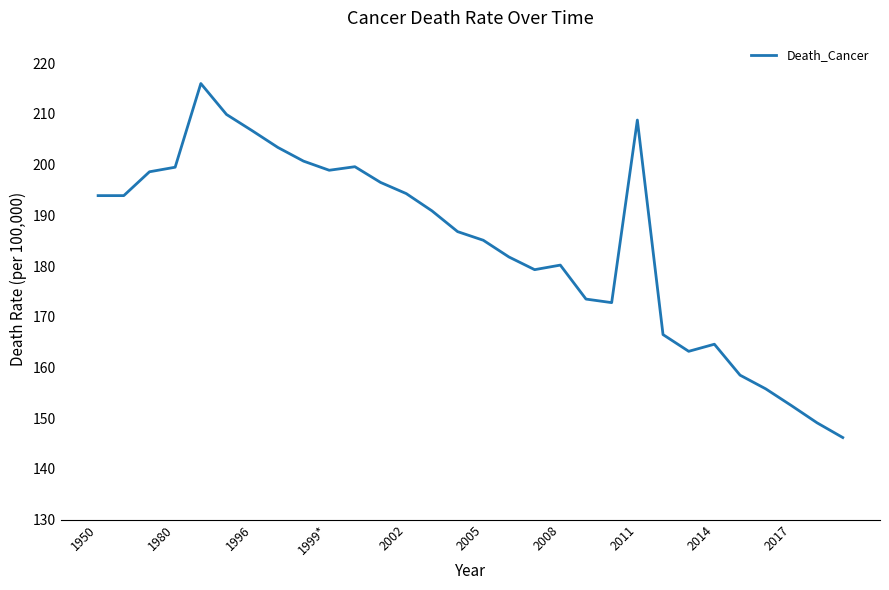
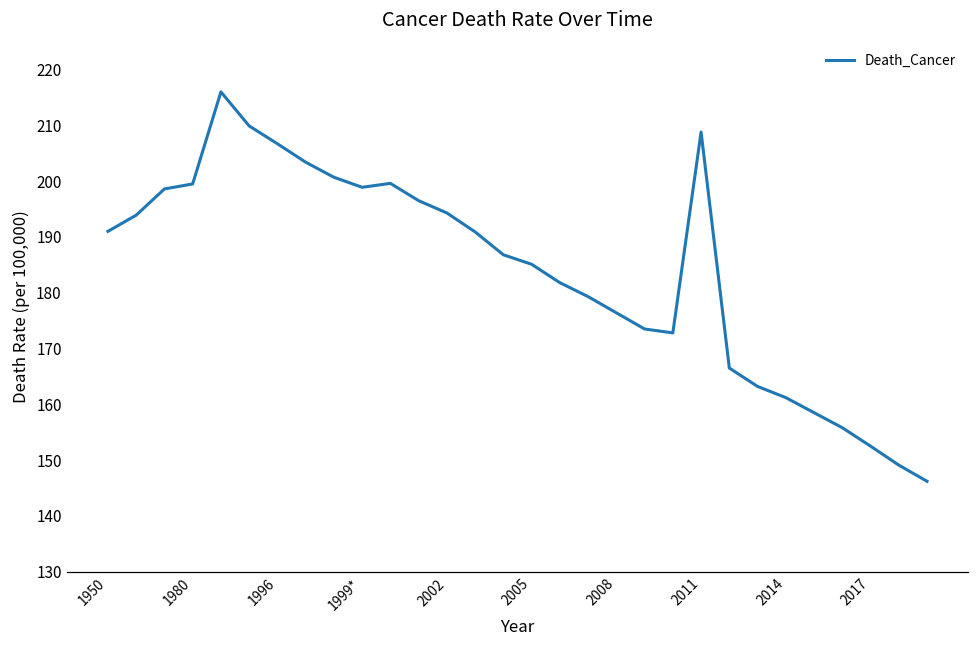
1950: 194 -> 191
2008: 180 -> 176
2014: 165 -> 161
